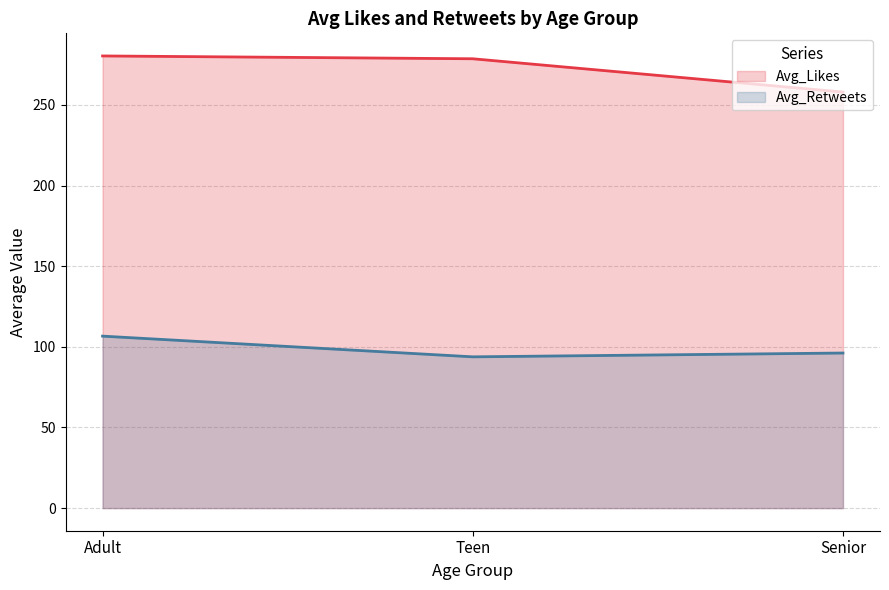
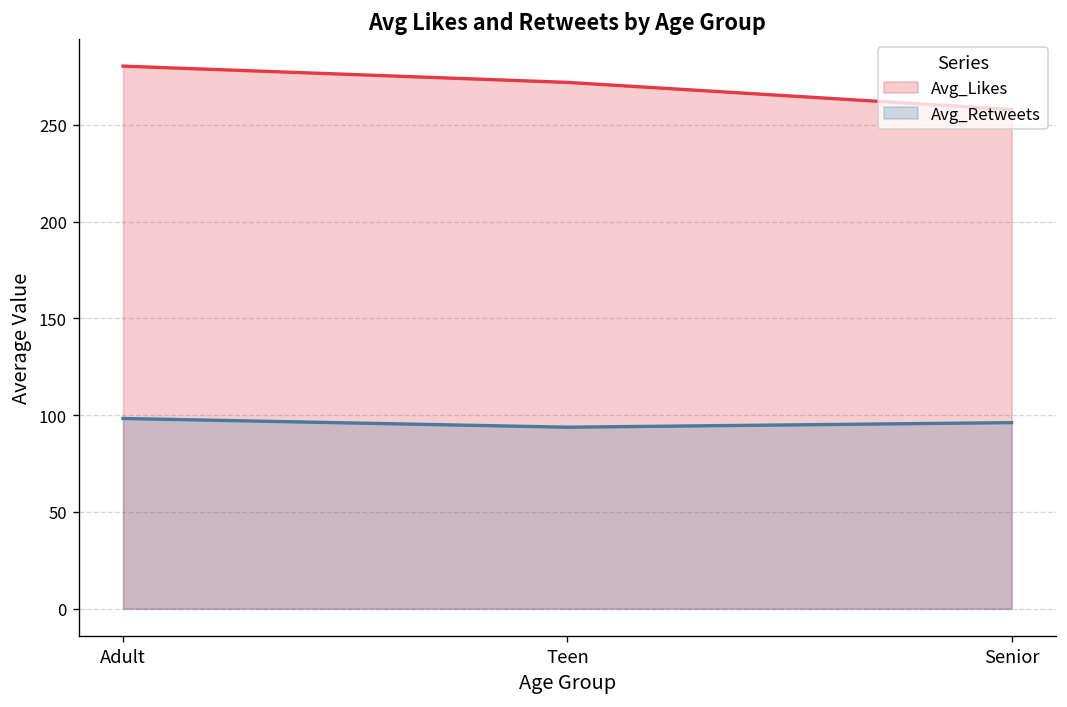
Avg_Retweets, Adult: 107 -> 98
Avg_Likes, Teen: 279 -> 272
